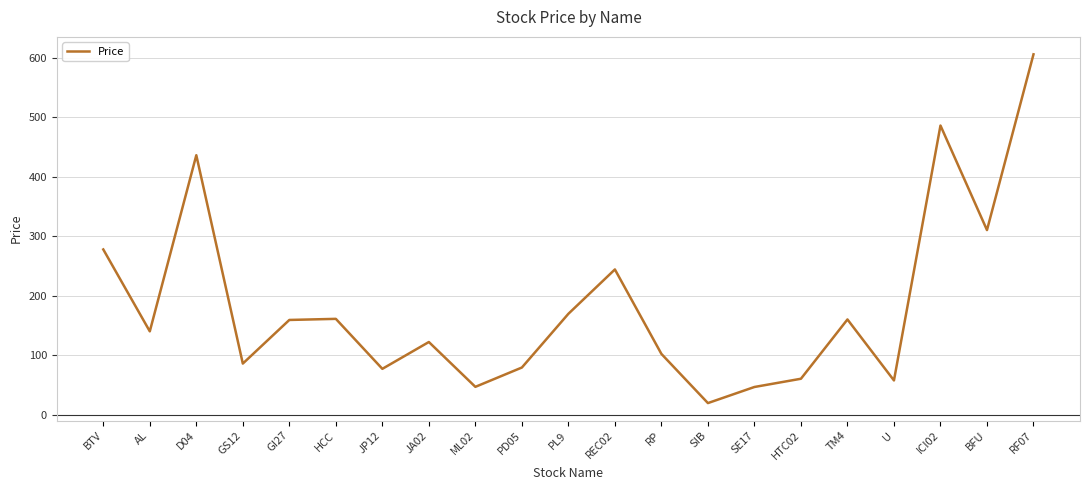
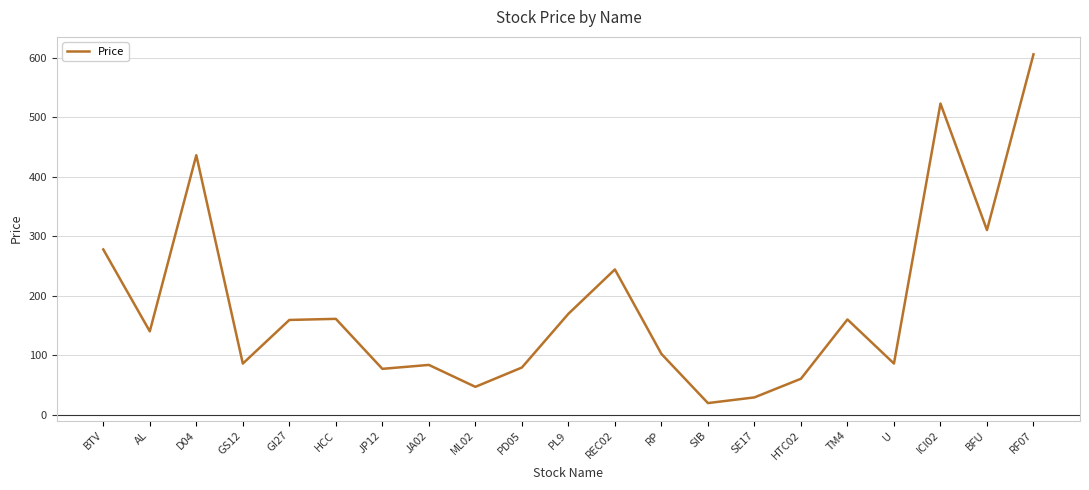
JA02: 120 -> 80
SE17: 50 -> 30
U: 60 -> 90
ICI02: 490 -> 520
